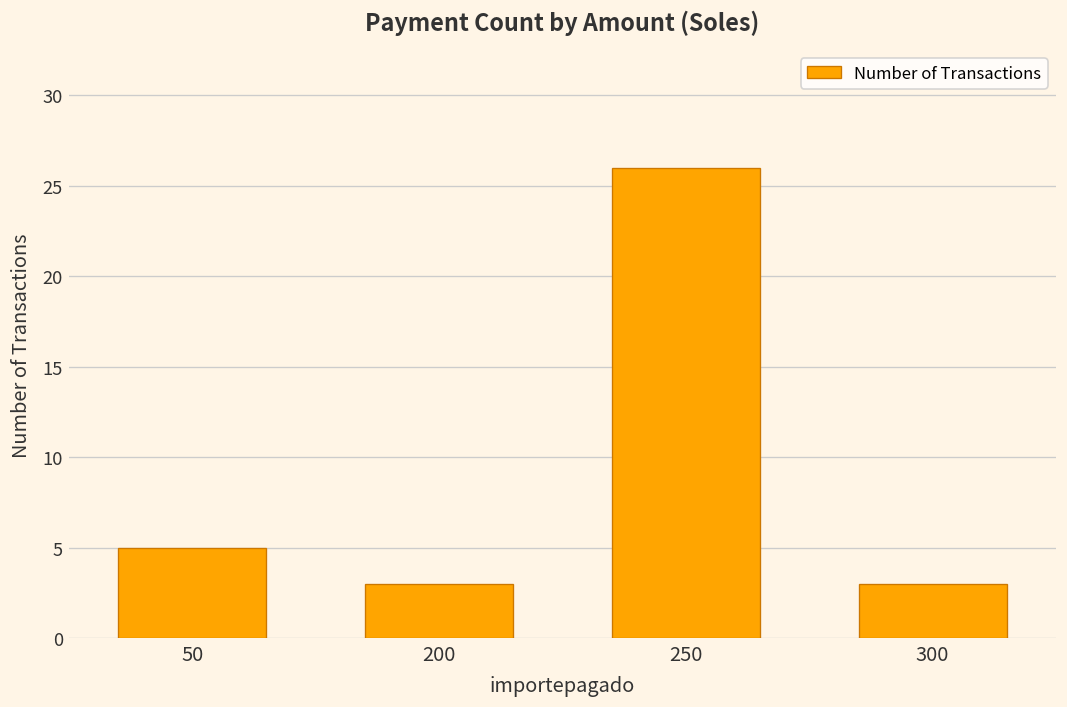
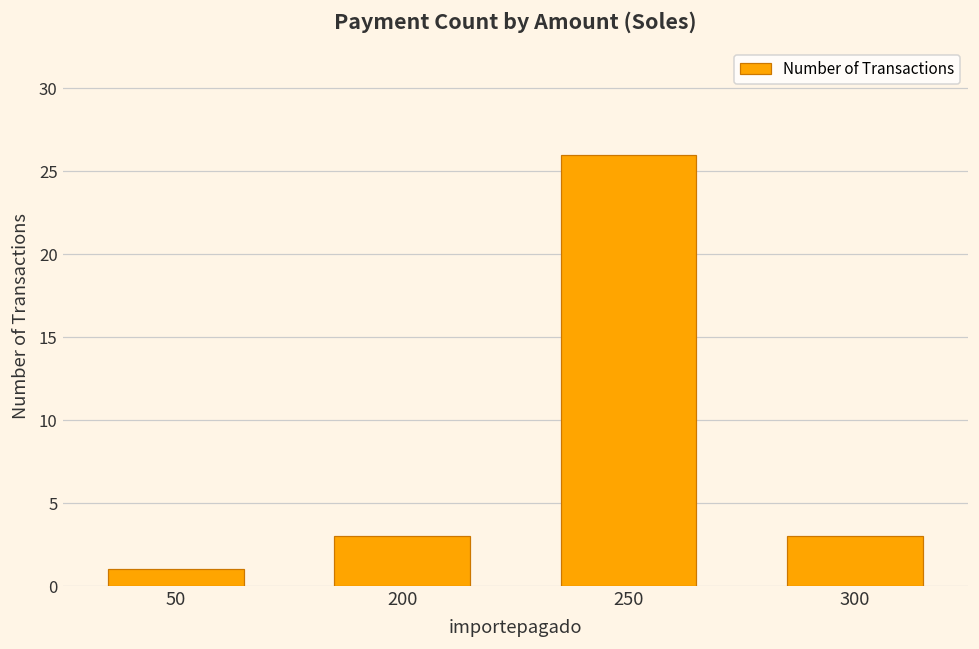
50: 5 -> 1
